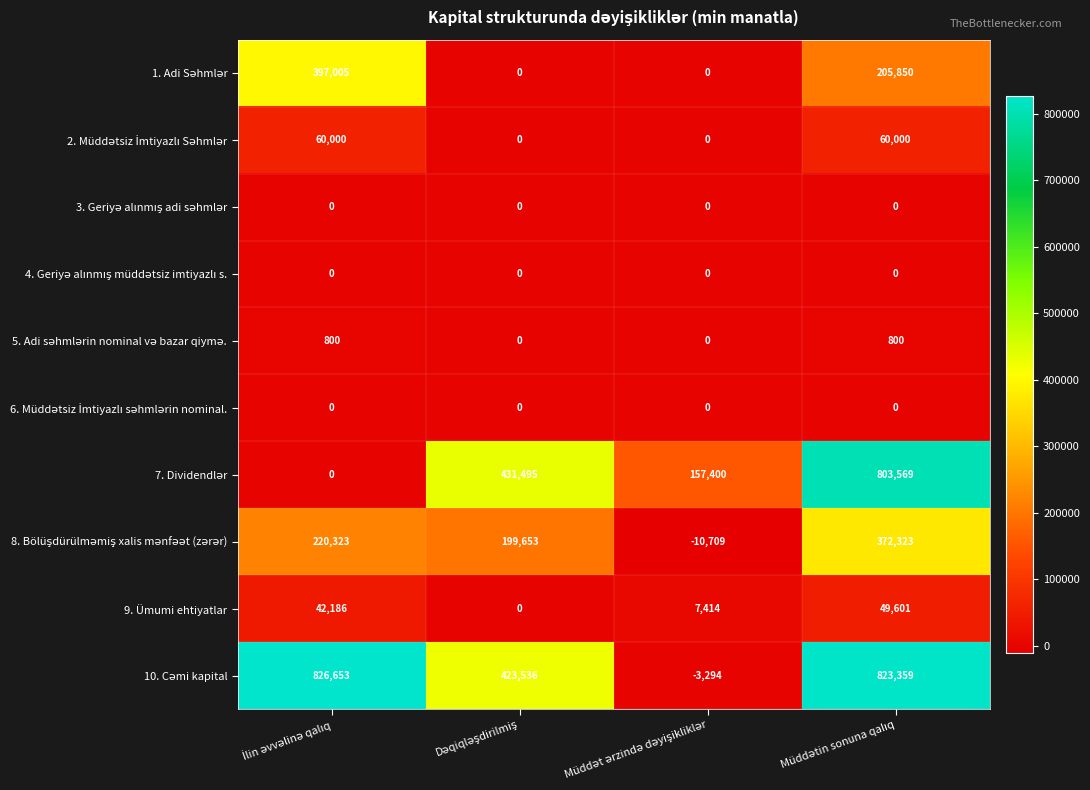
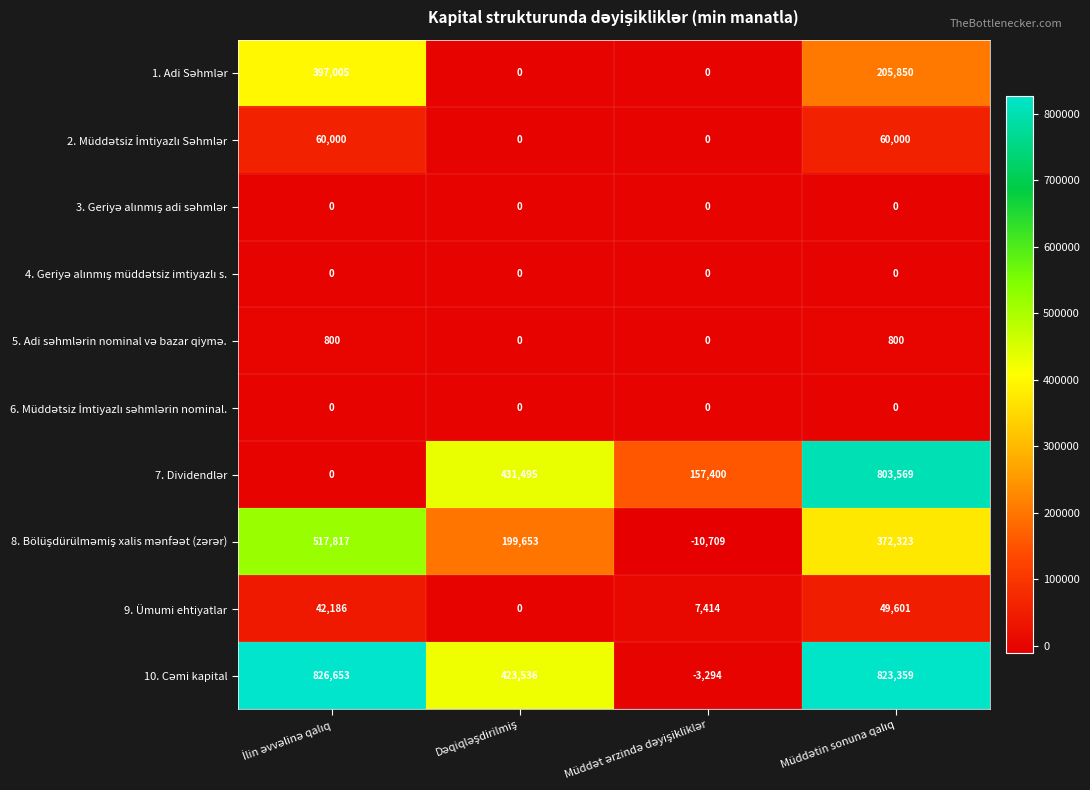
8. Bölüşdürülməmiş xalis mənfəət (zərər), İlin əvvəlinə qalıq: 220,323 -> 517,817
